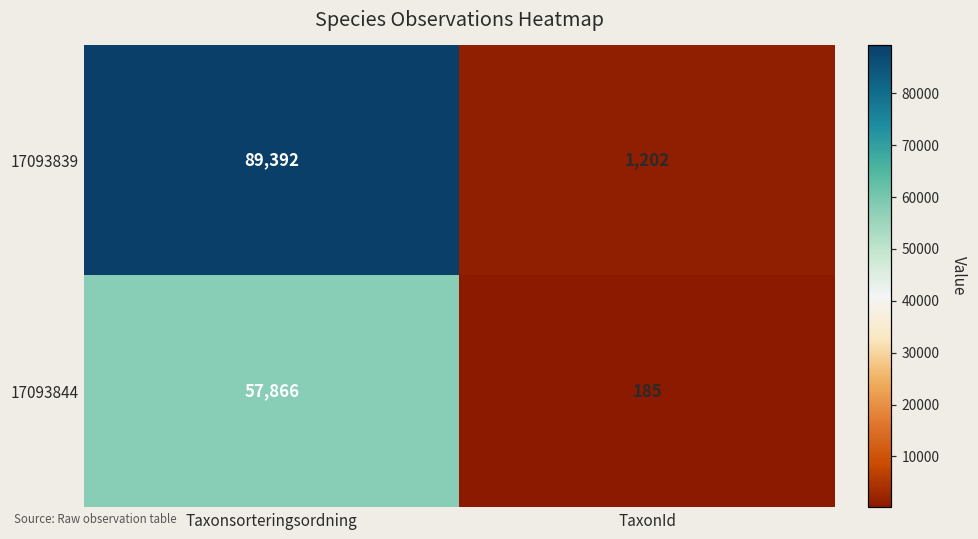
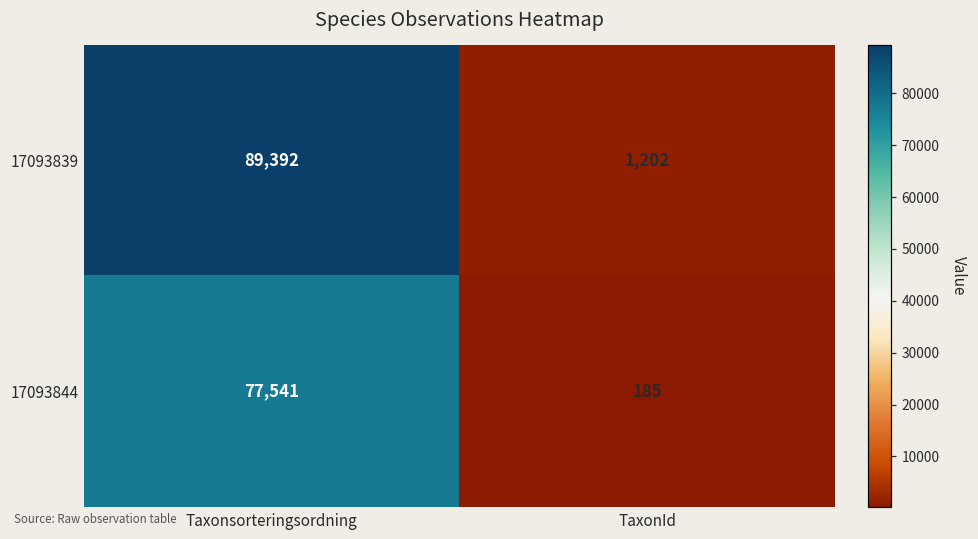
17093844, Taxonsorteringsordning: 57,866 -> 77,541
